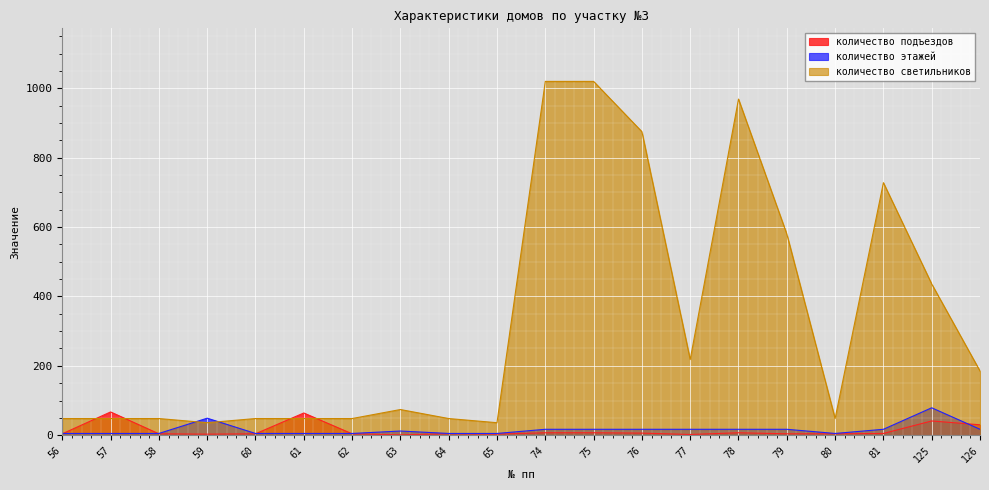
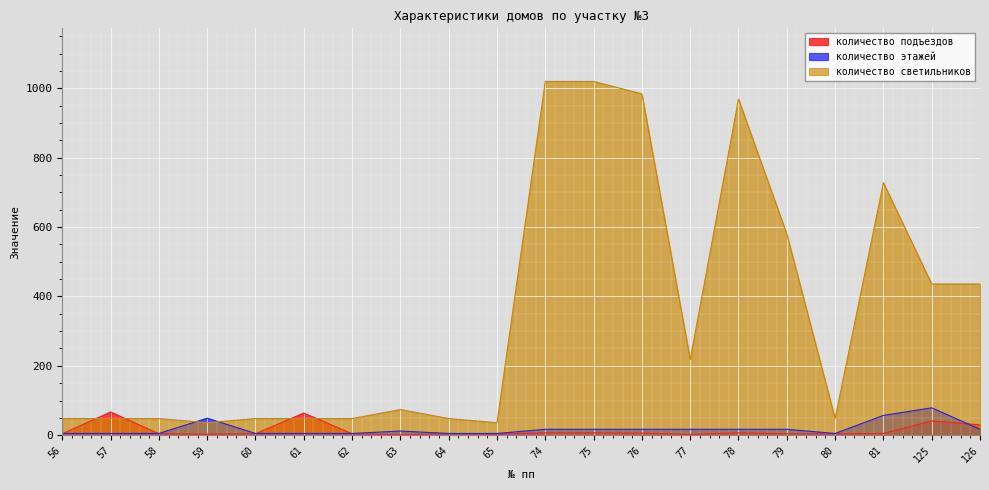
количество светильников, 76: 880 -> 980
количество этажей, 81: 20 -> 60
количество светильников, 126: 190 -> 440
